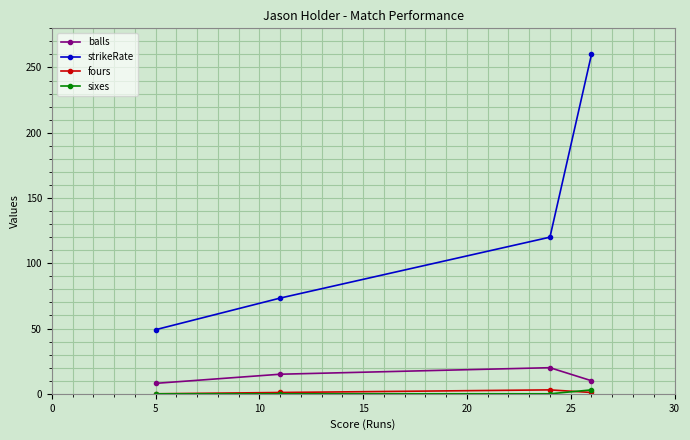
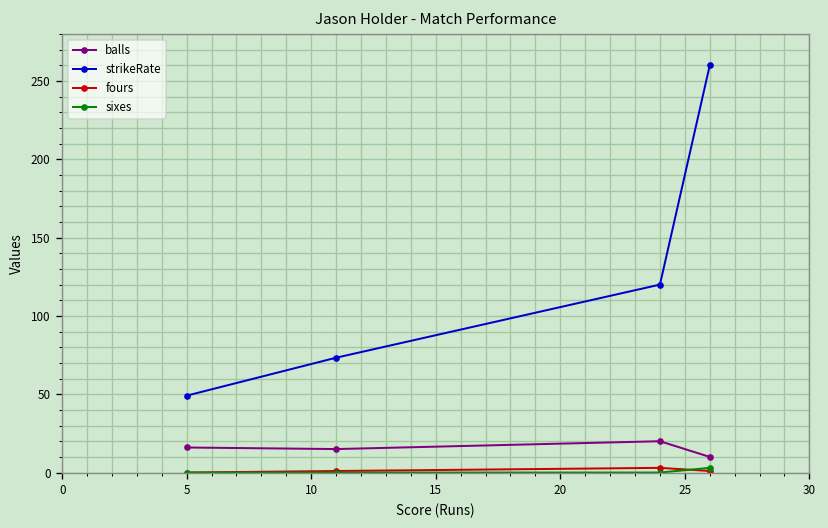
balls, 5: 8 -> 16
